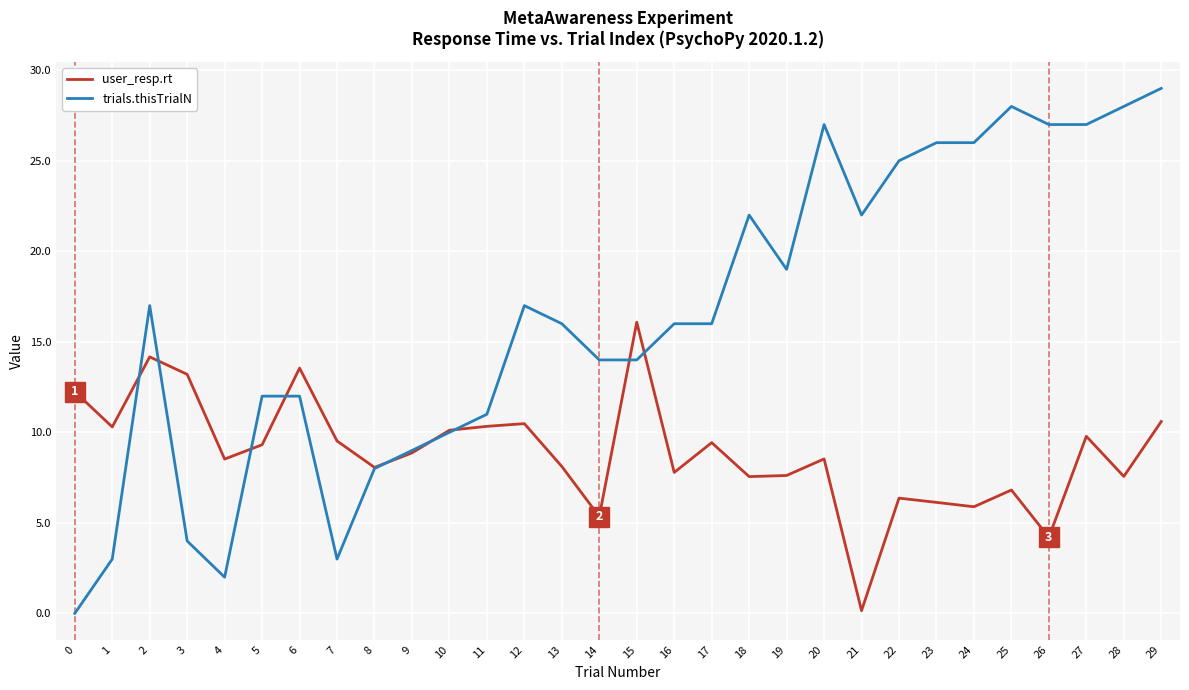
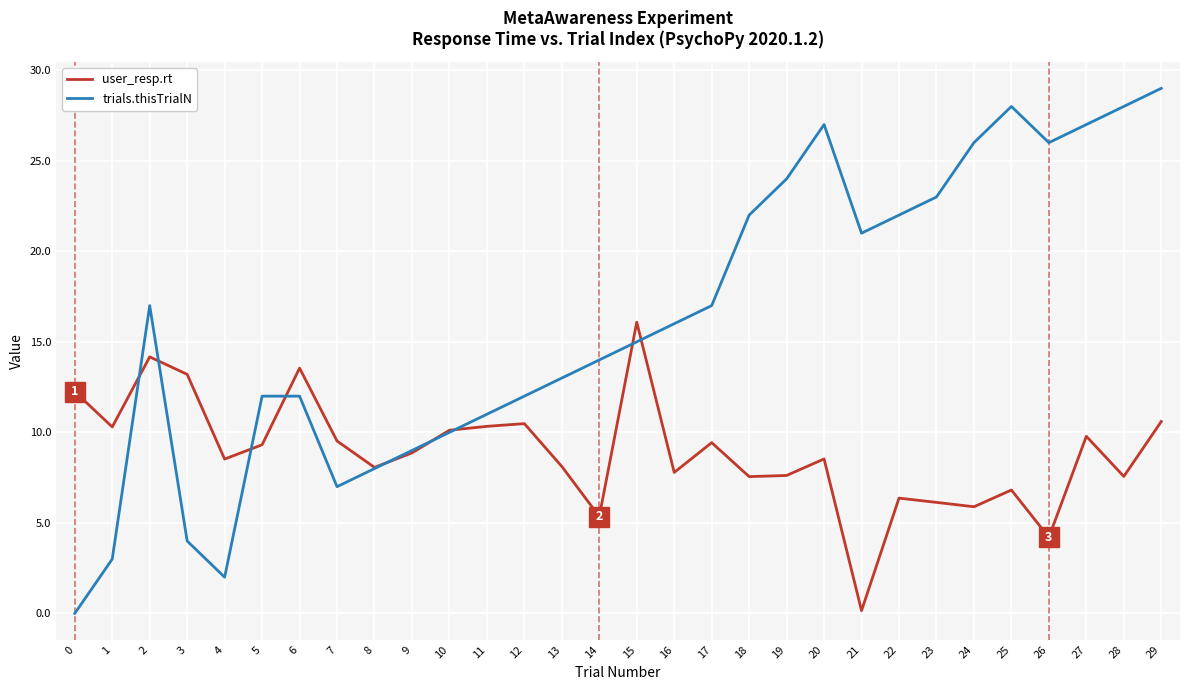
trials.thisTrialN, 7: 3 -> 7
trials.thisTrialN, 12: 17 -> 12
trials.thisTrialN, 13: 16 -> 13
trials.thisTrialN, 15: 14 -> 15
trials.thisTrialN, 17: 16 -> 17
trials.thisTrialN, 19: 19 -> 24
trials.thisTrialN, 21: 22 -> 21
trials.thisTrialN, 22: 25 -> 22
trials.thisTrialN, 23: 26 -> 23
trials.thisTrialN, 26: 27 -> 26
